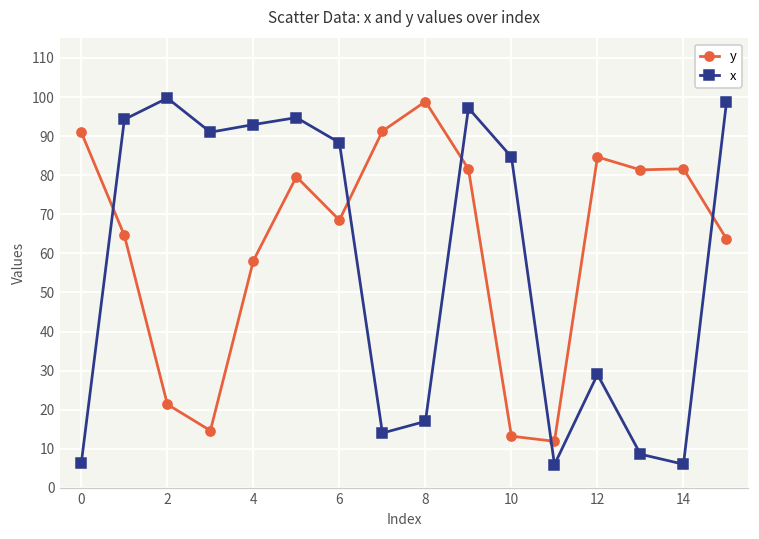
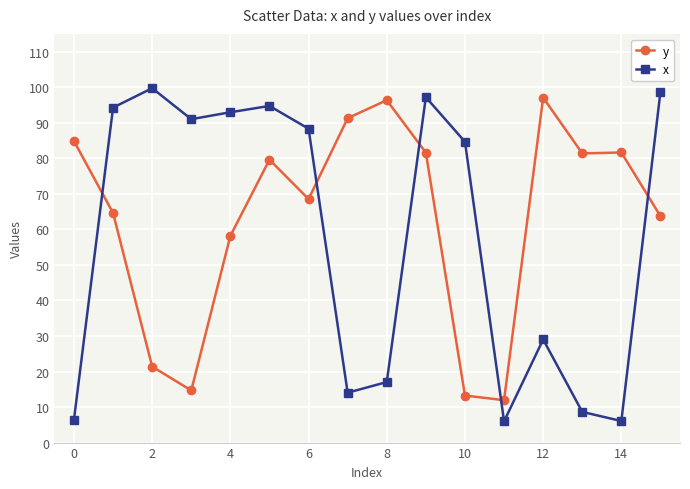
y, 0: 91 -> 85
y, 8: 99 -> 96
y, 12: 85 -> 97
